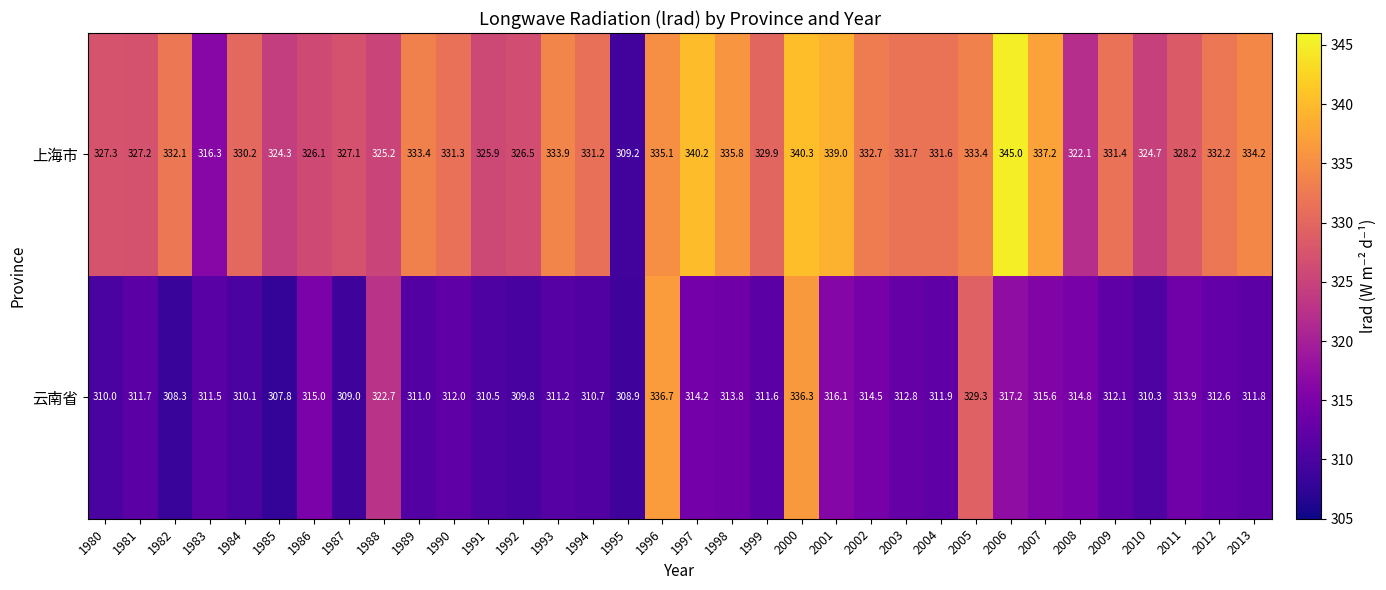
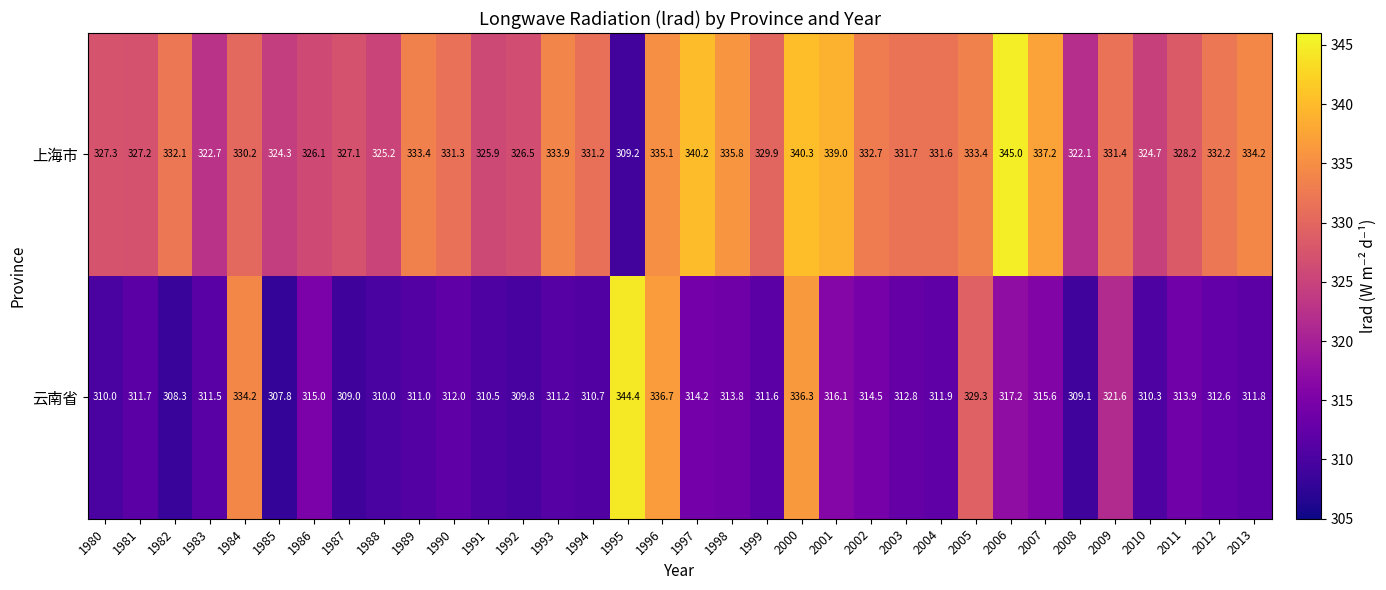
上海市, 1983: 316.3 -> 322.7
云南省, 1984: 310.1 -> 334.2
云南省, 1988: 322.7 -> 310.0
云南省, 1995: 308.9 -> 344.4
云南省, 2008: 314.8 -> 309.1
云南省, 2009: 312.1 -> 321.6
